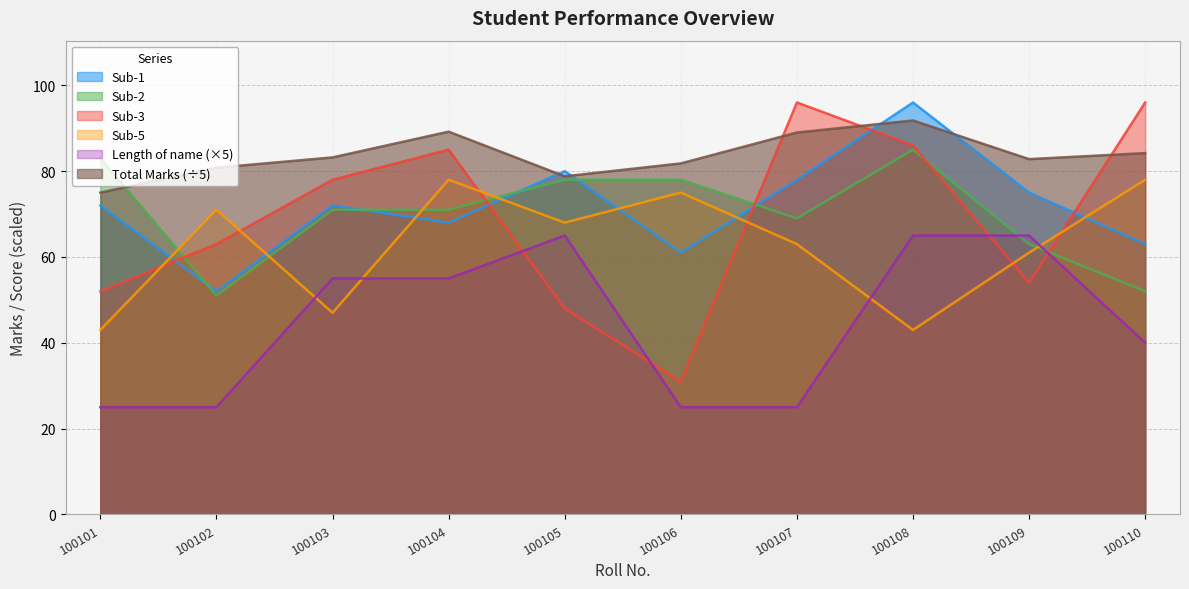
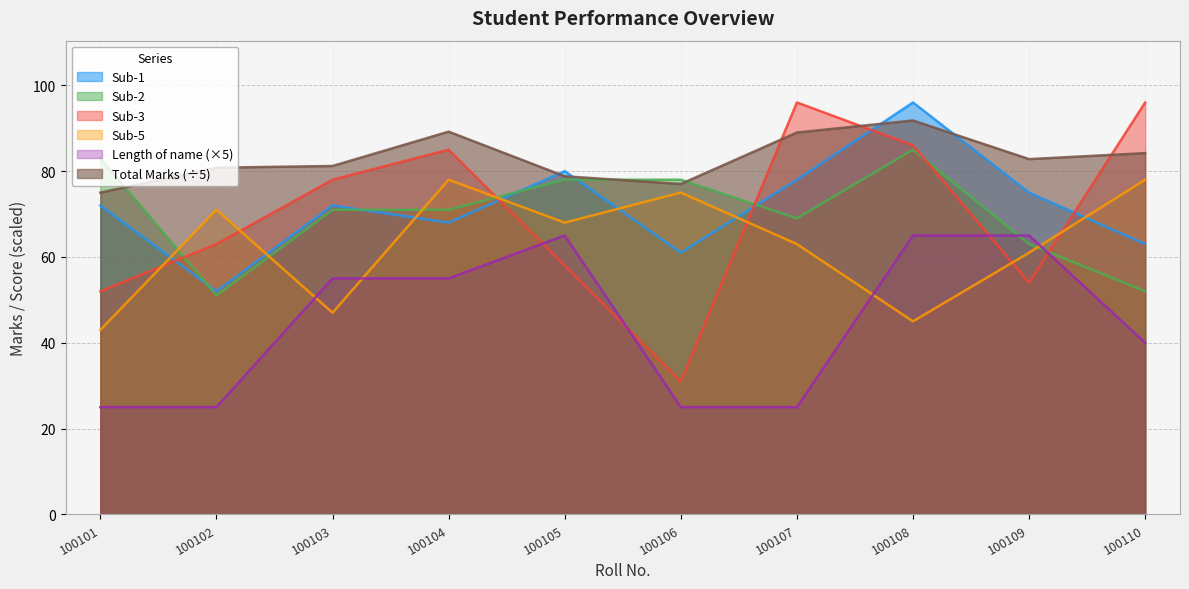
Total Marks (÷5), 100103: 83 -> 81
Sub-3, 100105: 48 -> 58
Total Marks (÷5), 100106: 82 -> 77
Sub-5, 100108: 43 -> 45
